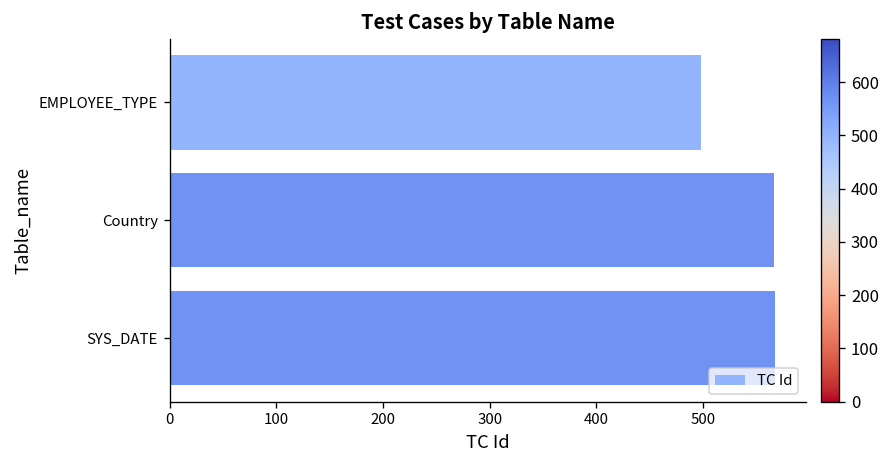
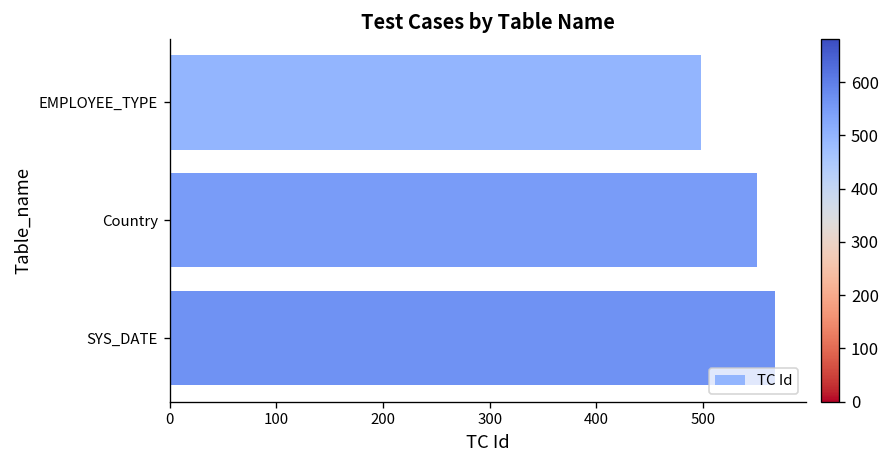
Country: 570 -> 550
